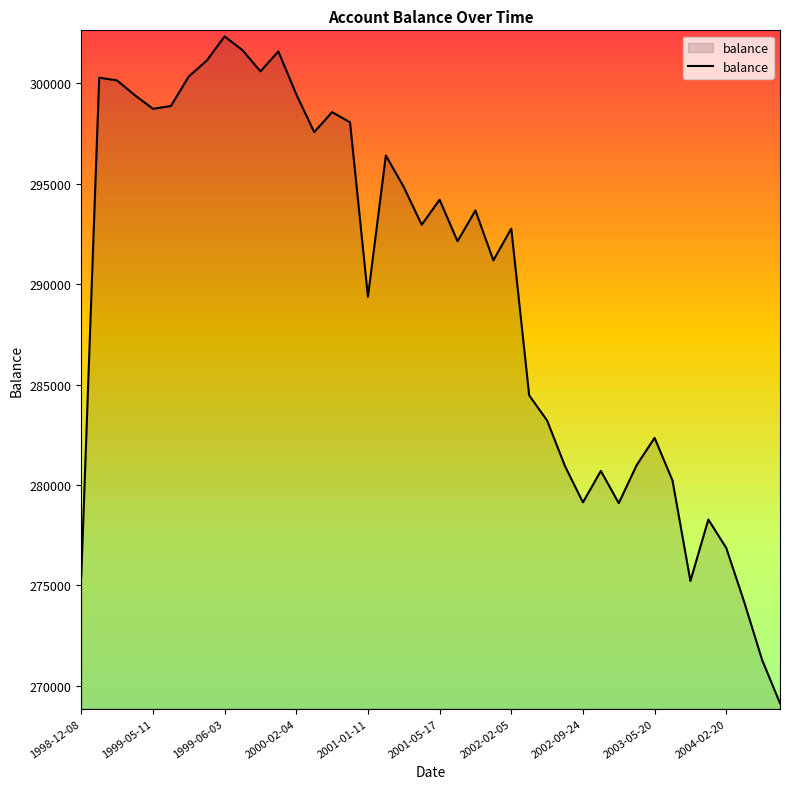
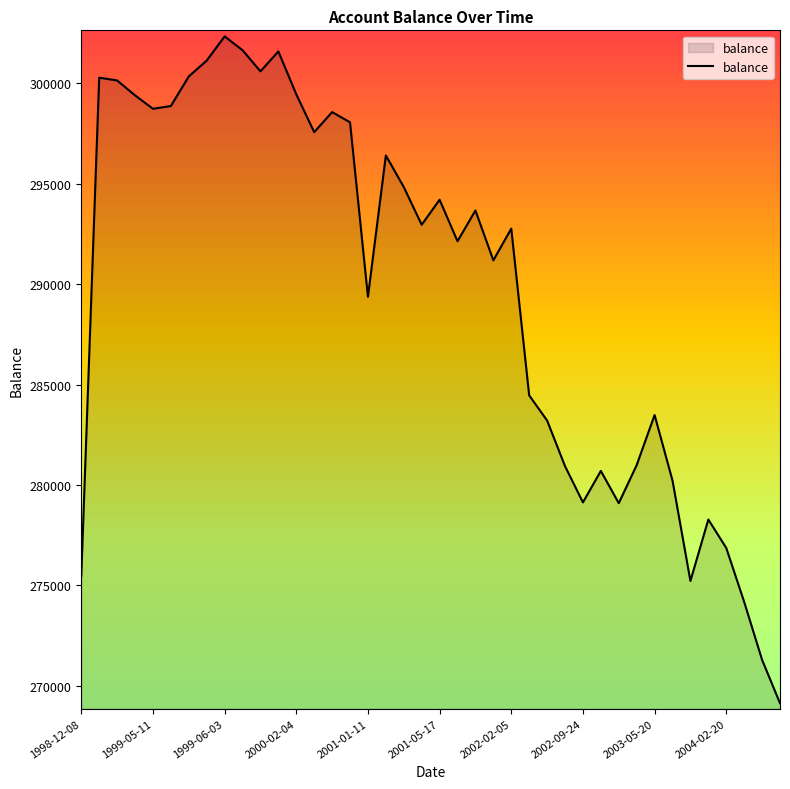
2003-05-20: 282300 -> 283500
